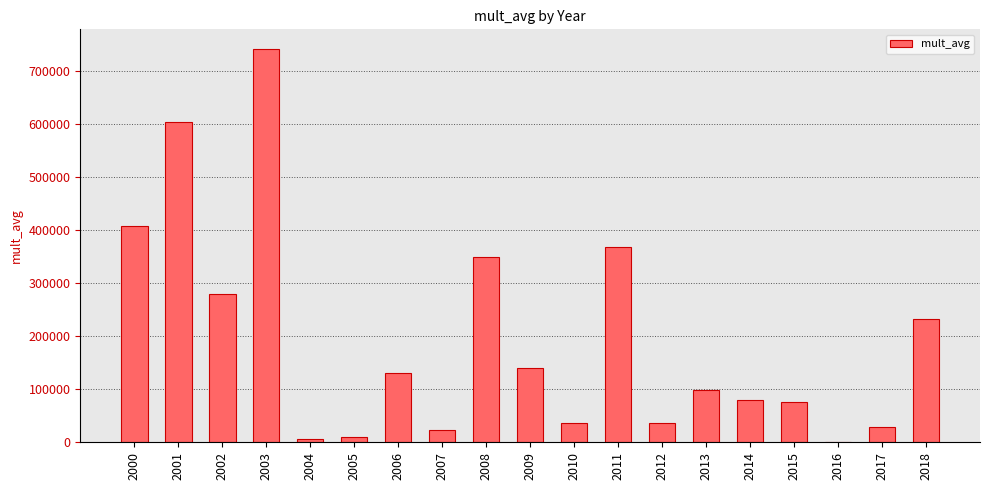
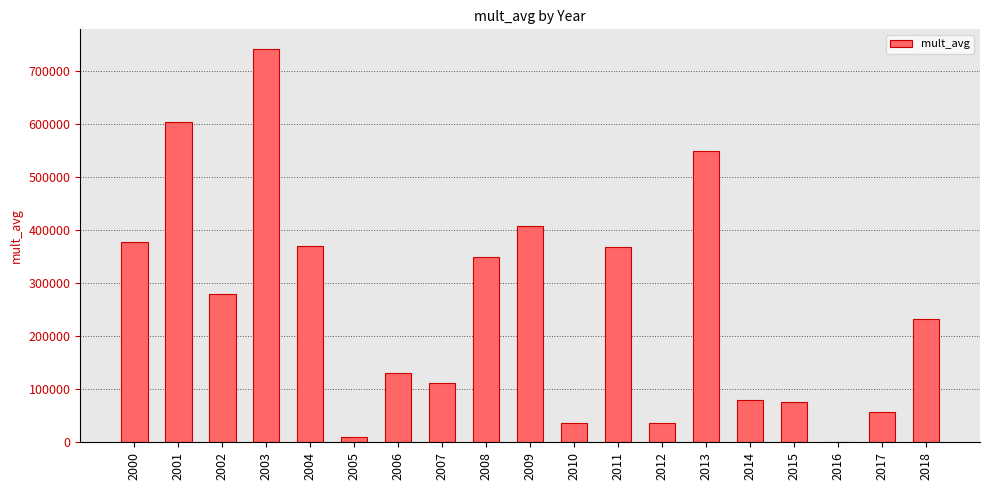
2000: 410000 -> 380000
2004: 10000 -> 370000
2007: 20000 -> 110000
2009: 140000 -> 410000
2013: 100000 -> 550000
2017: 30000 -> 60000
